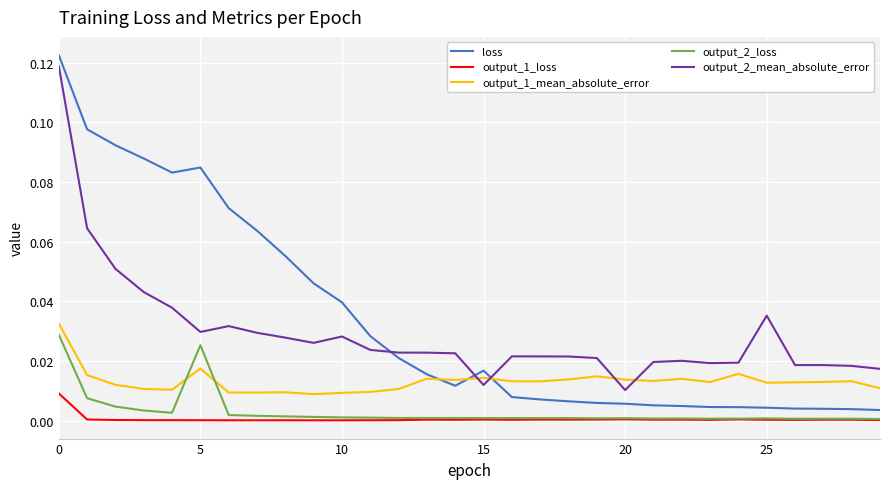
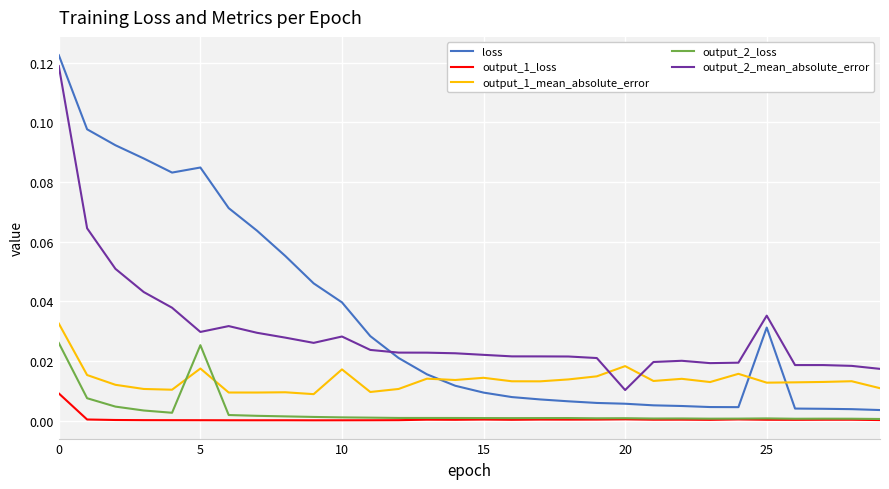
output_2_loss, 0: 0.029 -> 0.026
output_1_mean_absolute_error, 10: 0.009 -> 0.017
loss, 15: 0.017 -> 0.009
output_2_mean_absolute_error, 15: 0.012 -> 0.022
output_1_mean_absolute_error, 20: 0.014 -> 0.018
loss, 25: 0.004 -> 0.031
